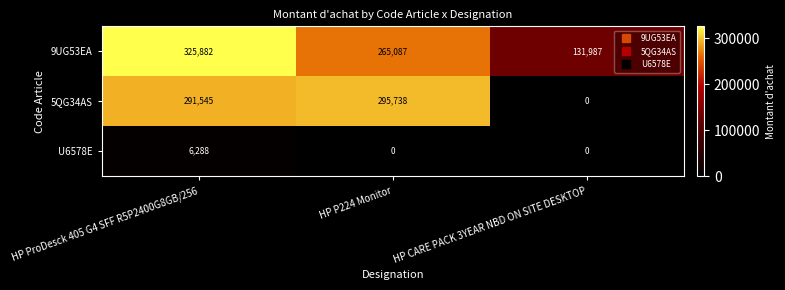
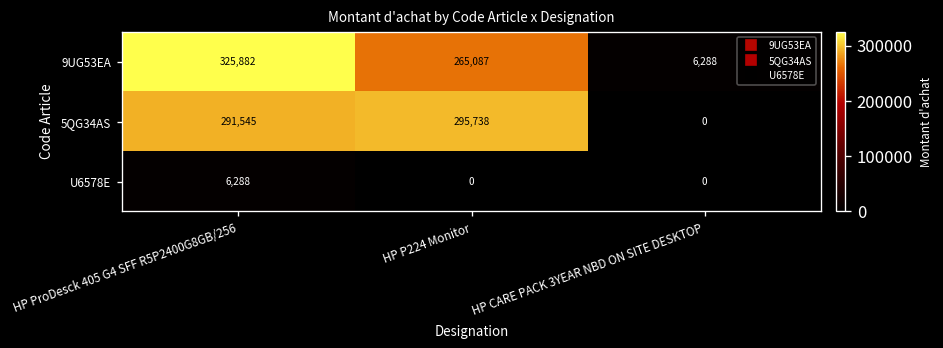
9UG53EA, HP CARE PACK 3YEAR NBD ON SITE DESKTOP: 131,987 -> 6,288
